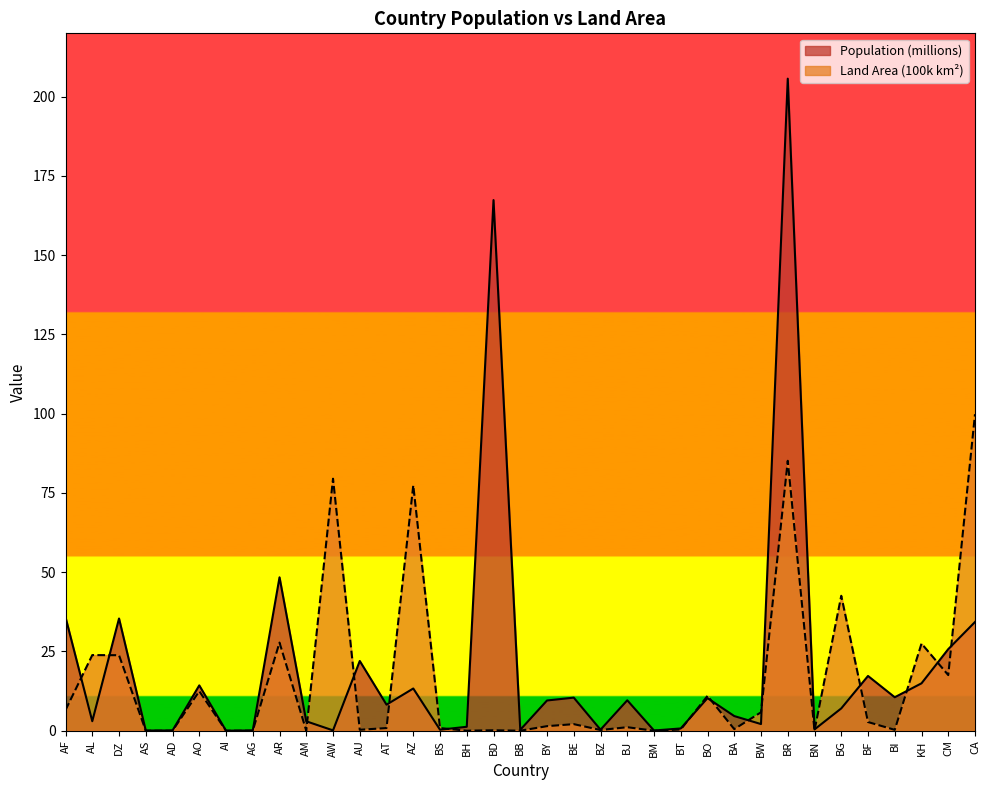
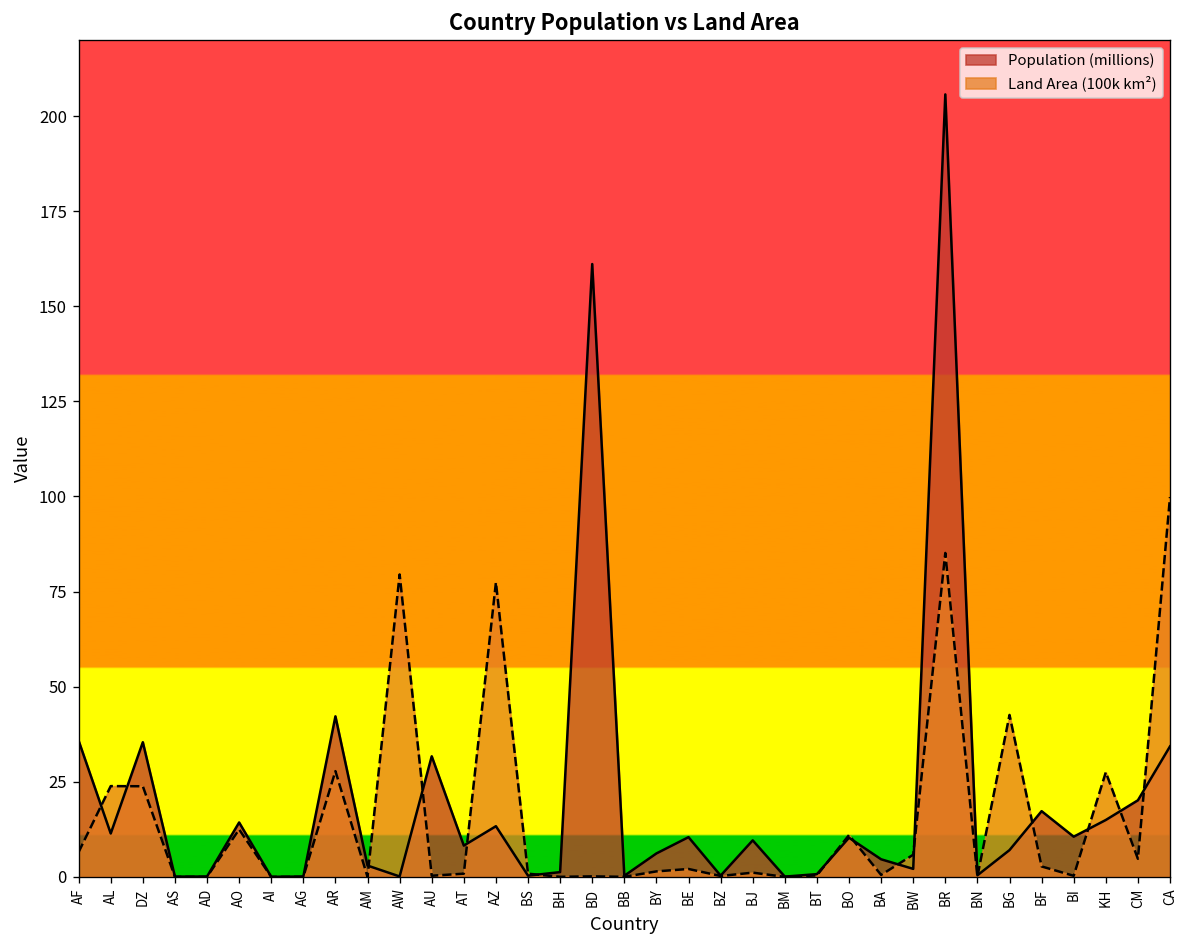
Population (millions), AL: 3 -> 11
Population (millions), AR: 48 -> 42
Population (millions), AU: 22 -> 32
Population (millions), BD: 167 -> 161
Population (millions), BY: 10 -> 6
Population (millions), CM: 26 -> 20
Land Area (100k km²), CM: 18 -> 5
